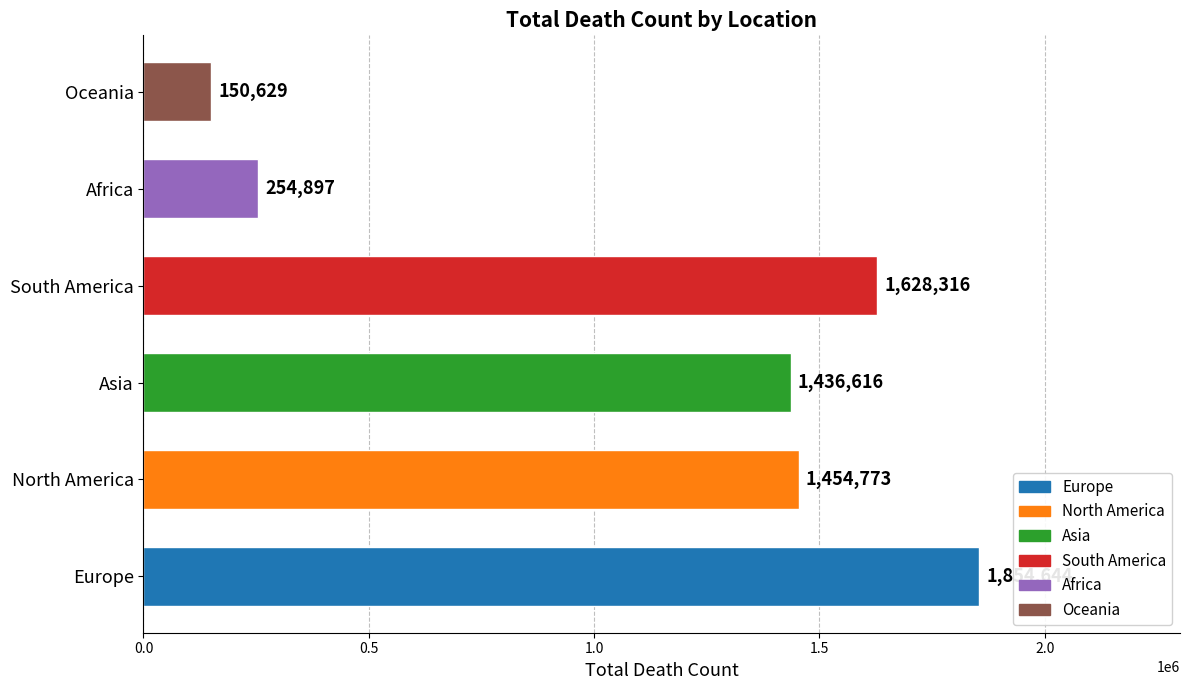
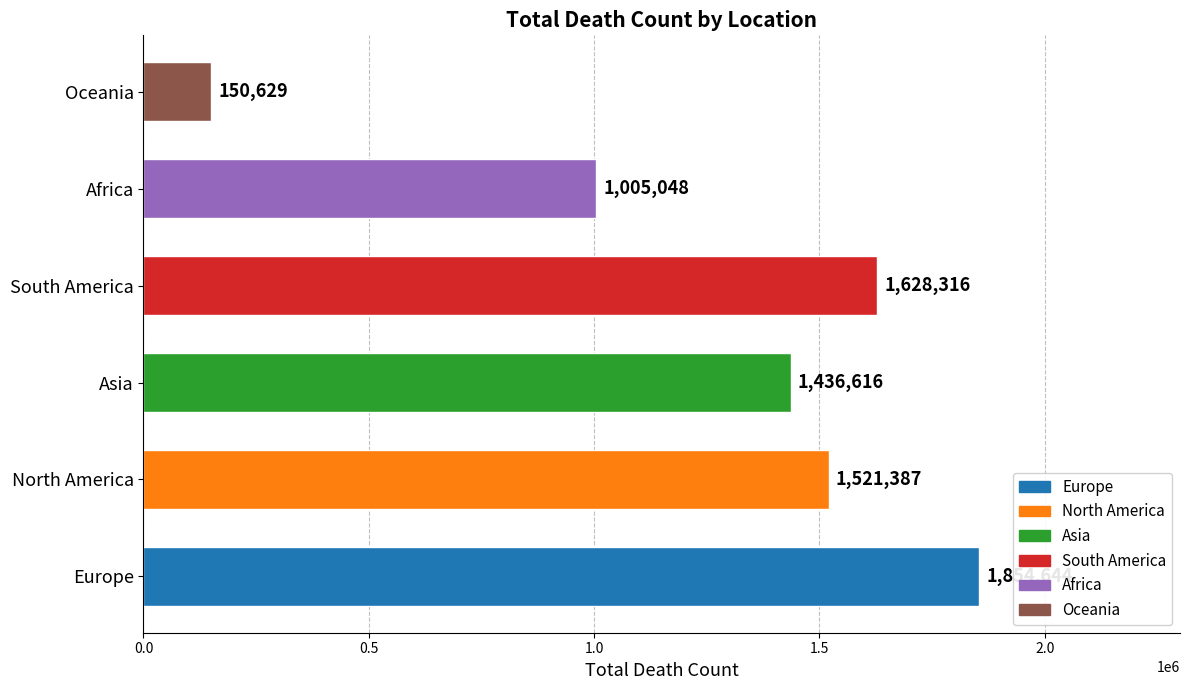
Africa: 254,897 -> 1,005,048
North America: 1,454,773 -> 1,521,387
